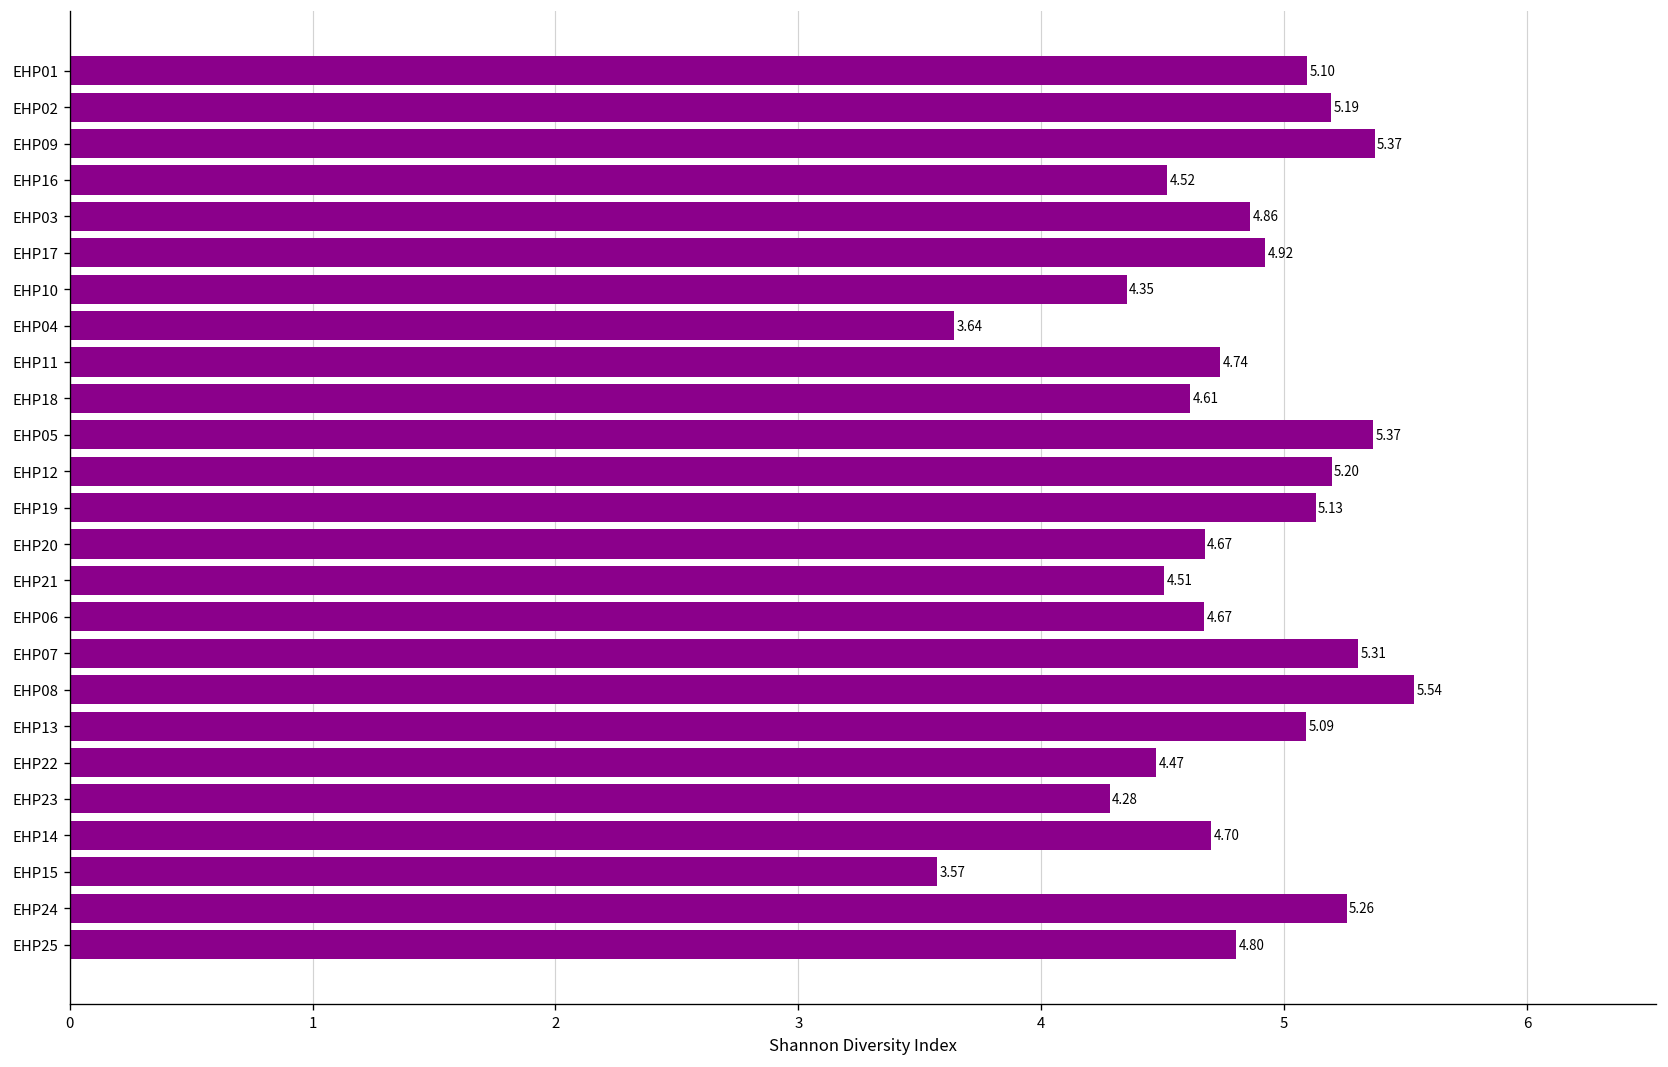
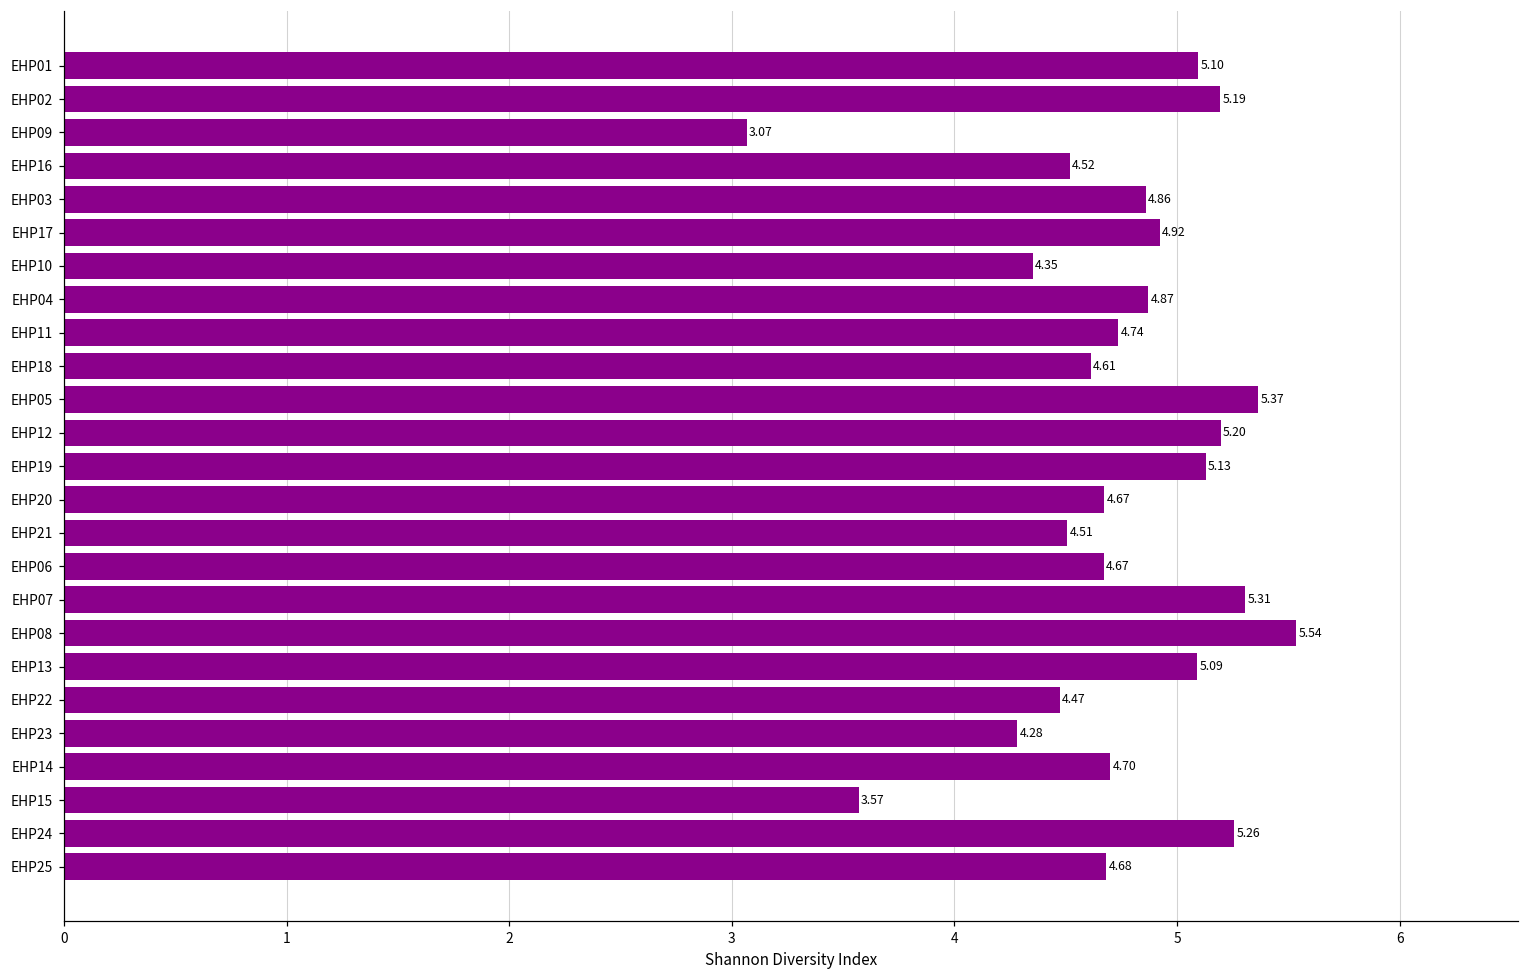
EHP09: 5.37 -> 3.07
EHP04: 3.64 -> 4.87
EHP25: 4.80 -> 4.68
